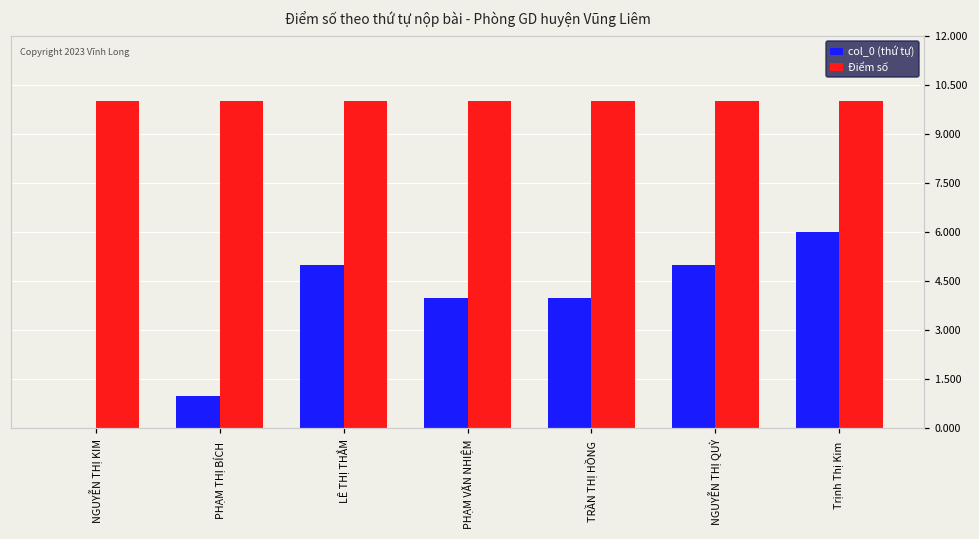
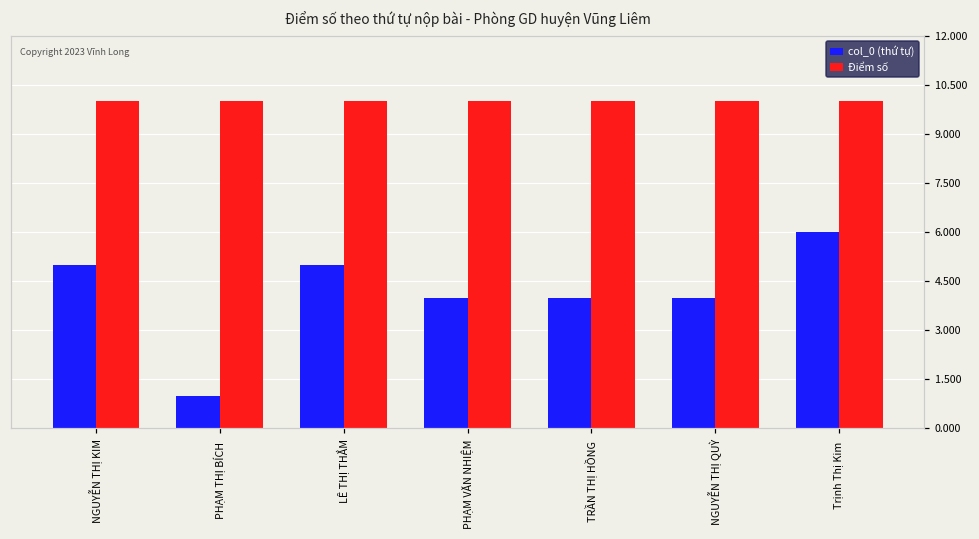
col_0 (thứ tự), NGUYỄN THỊ KIM: 0 -> 5
col_0 (thứ tự), NGUYỄN THỊ QUỲ: 5 -> 4
